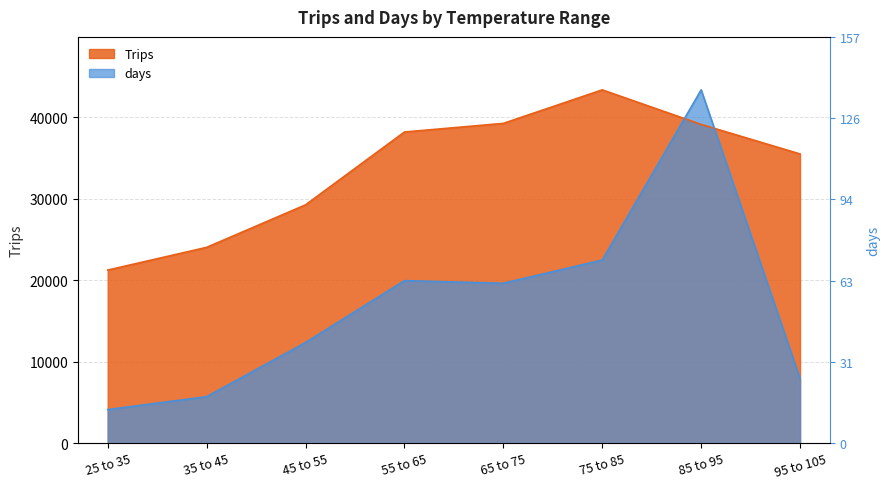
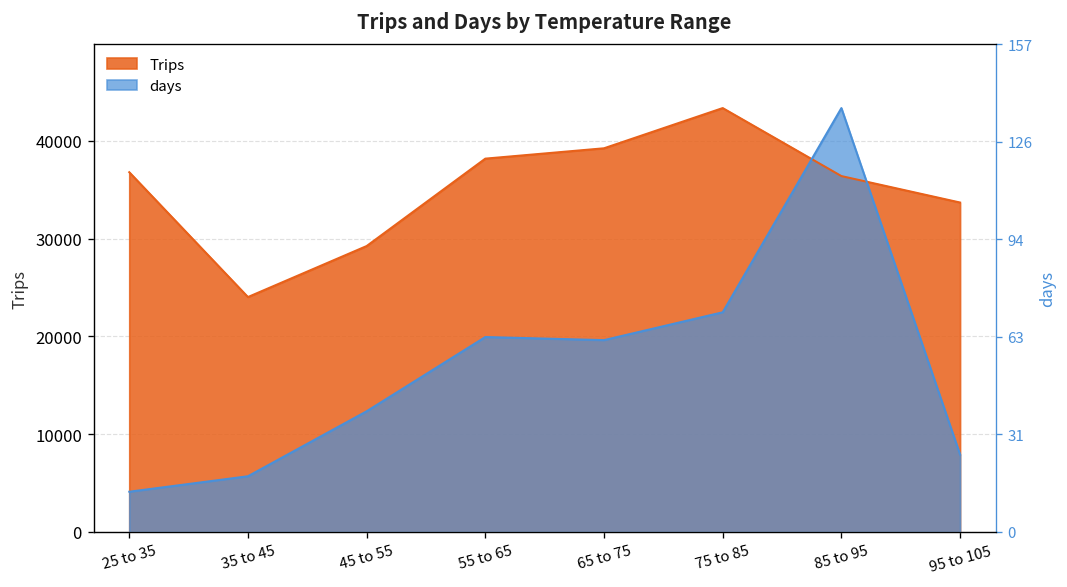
Trips, 25 to 35: 21000 -> 37000
Trips, 85 to 95: 39000 -> 36000
Trips, 95 to 105: 35000 -> 34000
